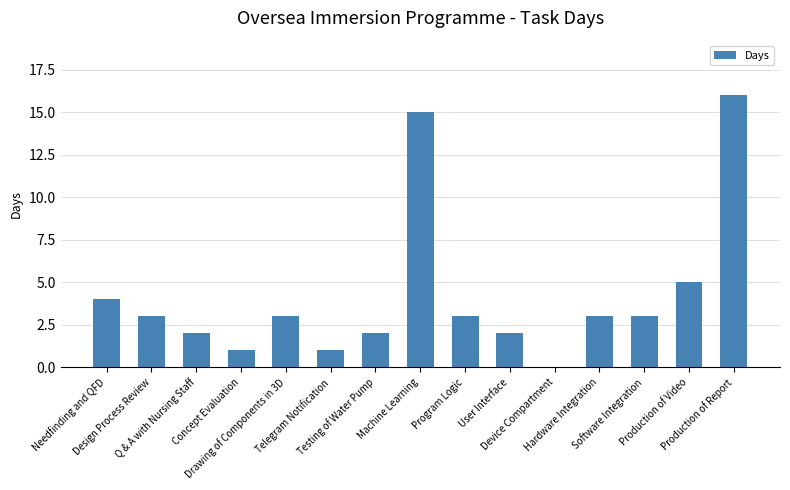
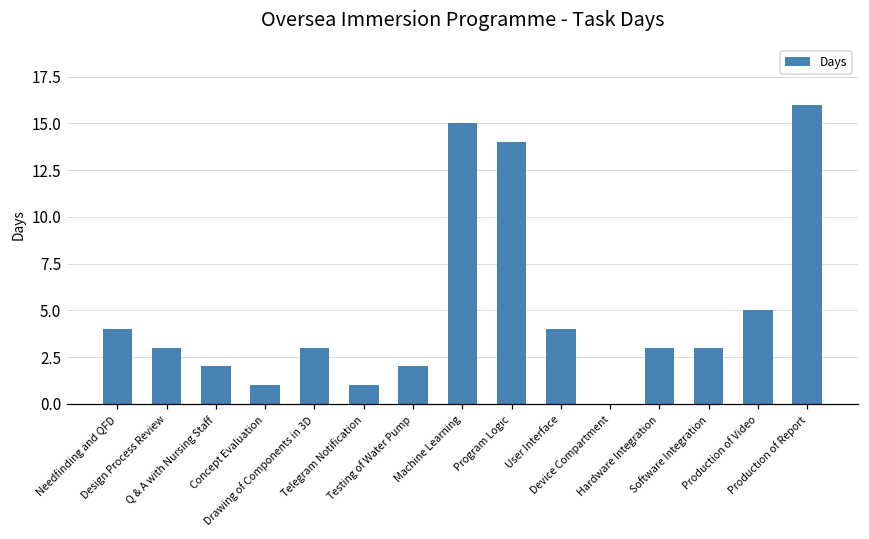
Program Logic: 3 -> 14
User Interface: 2 -> 4
